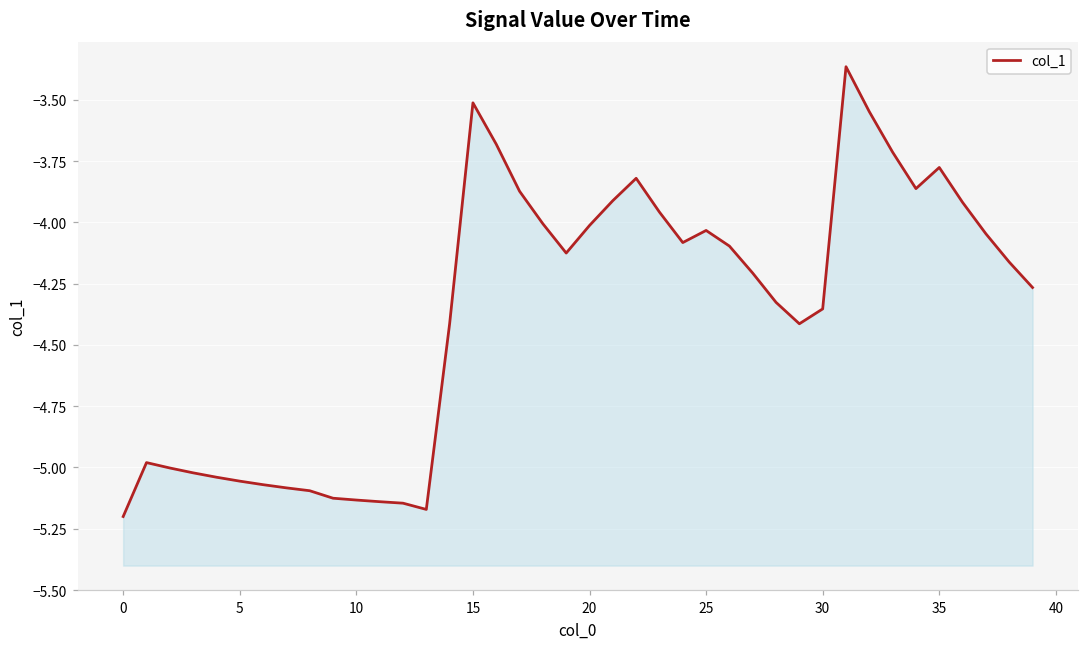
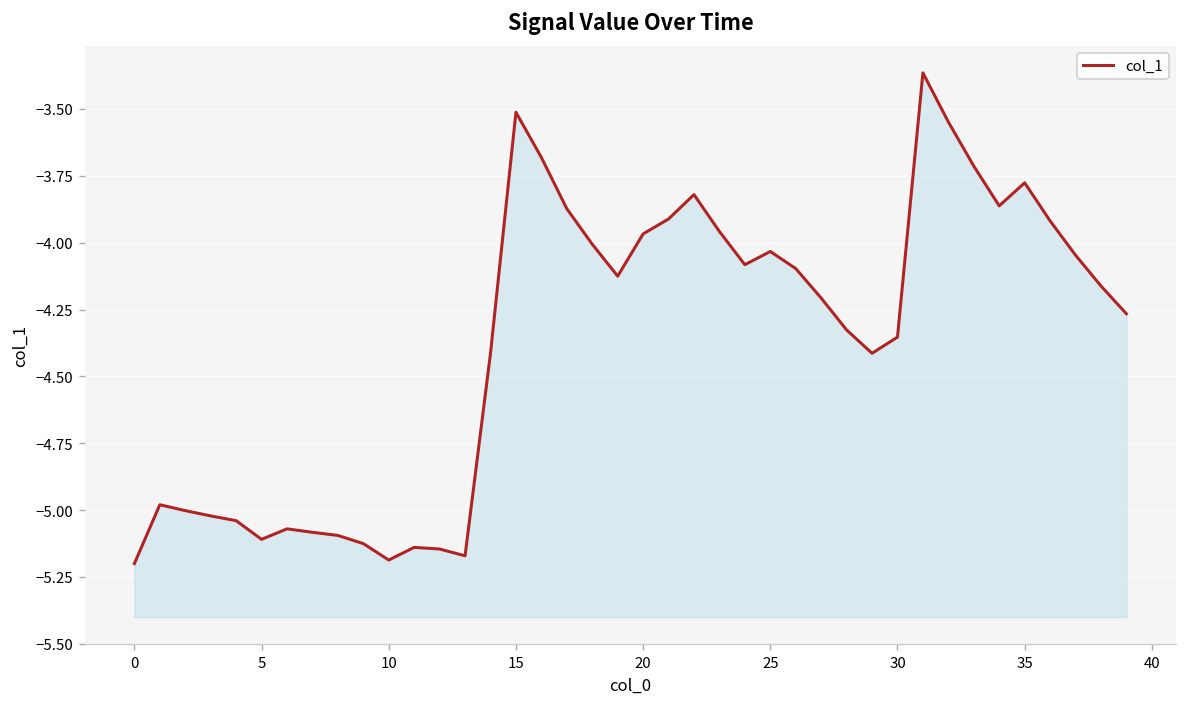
5: -5.06 -> -5.11
10: -5.13 -> -5.19
20: -4.01 -> -3.97
